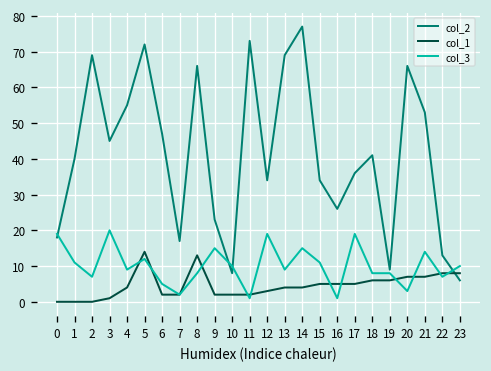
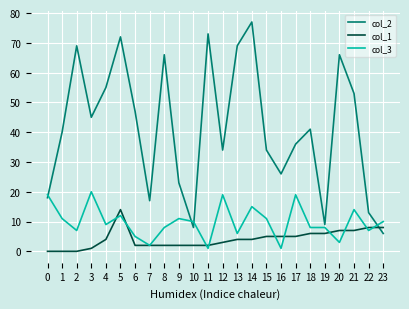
col_1, 8: 13 -> 2
col_3, 9: 15 -> 11
col_3, 13: 9 -> 6
